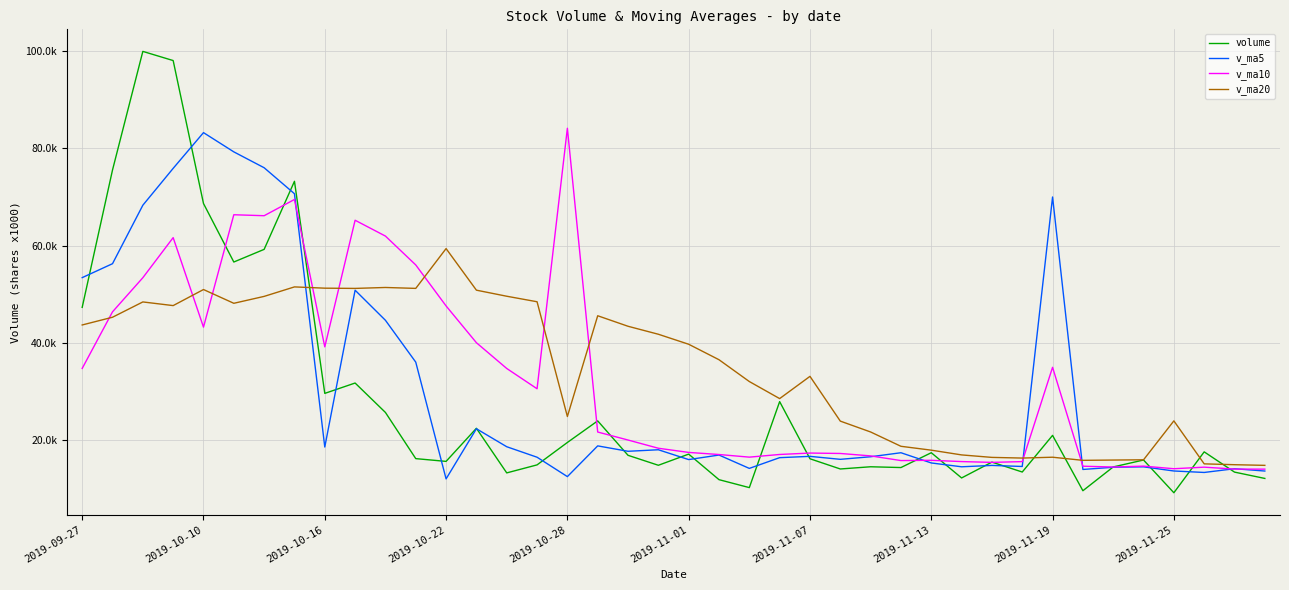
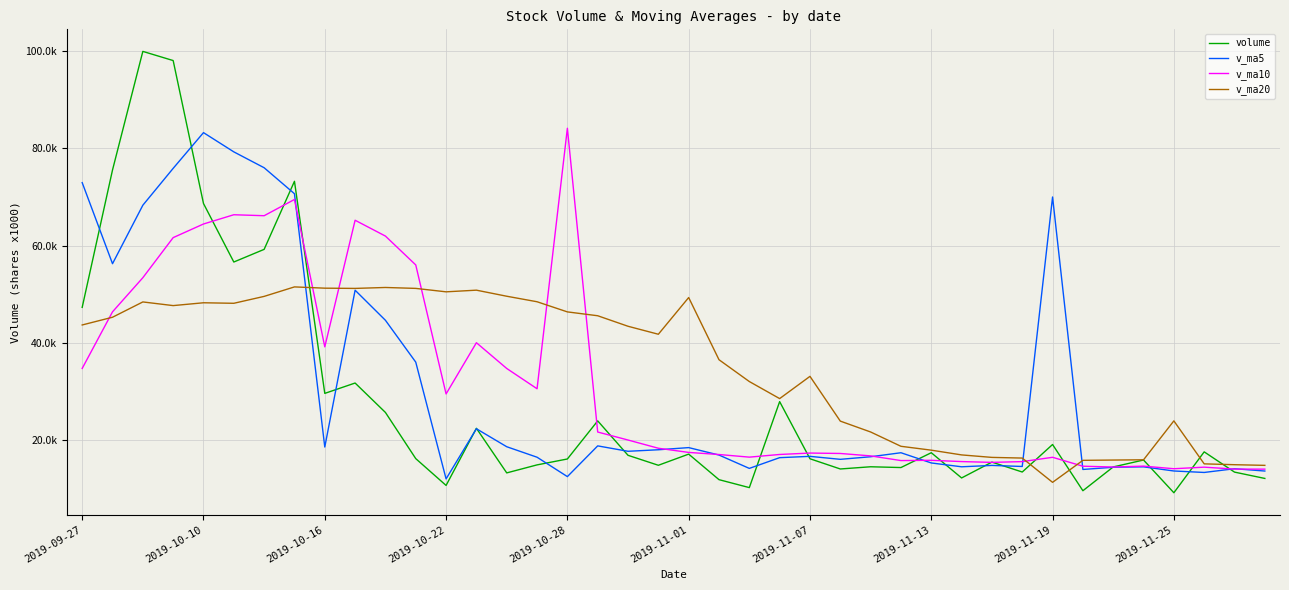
v_ma5, 2019-09-27: 53000 -> 73000
v_ma10, 2019-10-10: 43000 -> 64000
v_ma20, 2019-10-10: 51000 -> 48000
volume, 2019-10-22: 16000 -> 11000
v_ma10, 2019-10-22: 48000 -> 30000
v_ma20, 2019-10-22: 59000 -> 51000
volume, 2019-10-28: 20000 -> 16000
v_ma20, 2019-10-28: 25000 -> 46000
v_ma5, 2019-11-01: 16000 -> 19000
v_ma20, 2019-11-01: 40000 -> 49000
volume, 2019-11-19: 21000 -> 19000
v_ma10, 2019-11-19: 35000 -> 17000
v_ma20, 2019-11-19: 17000 -> 11000
